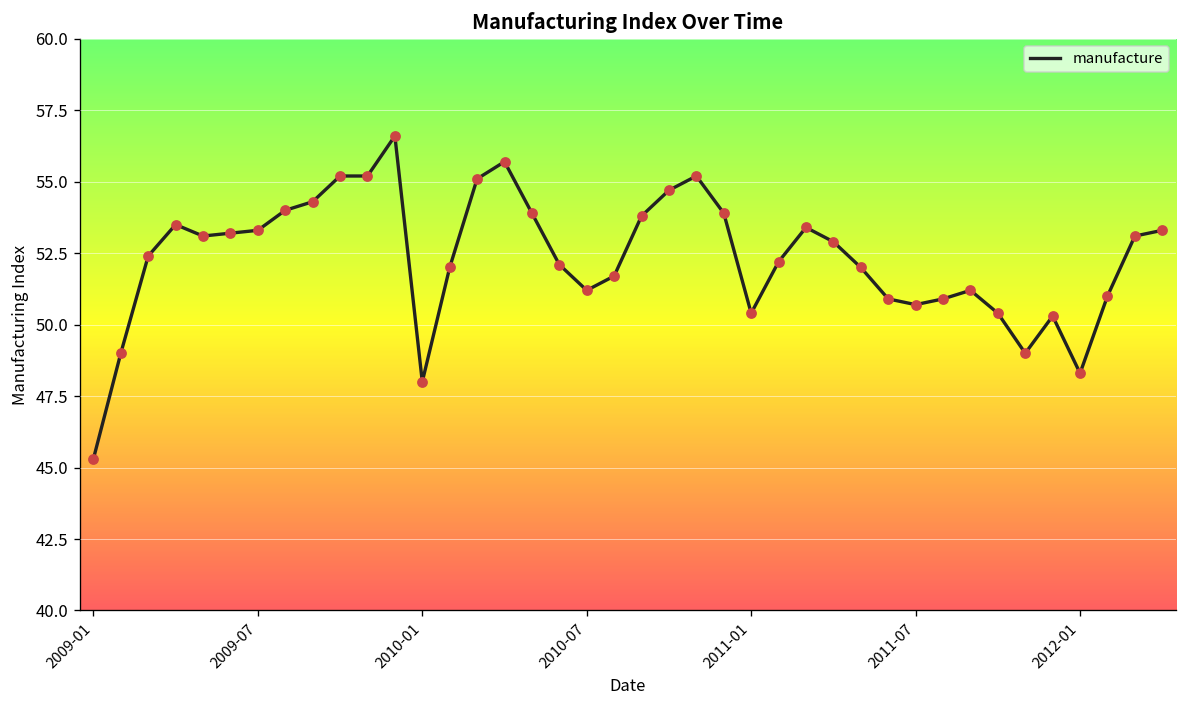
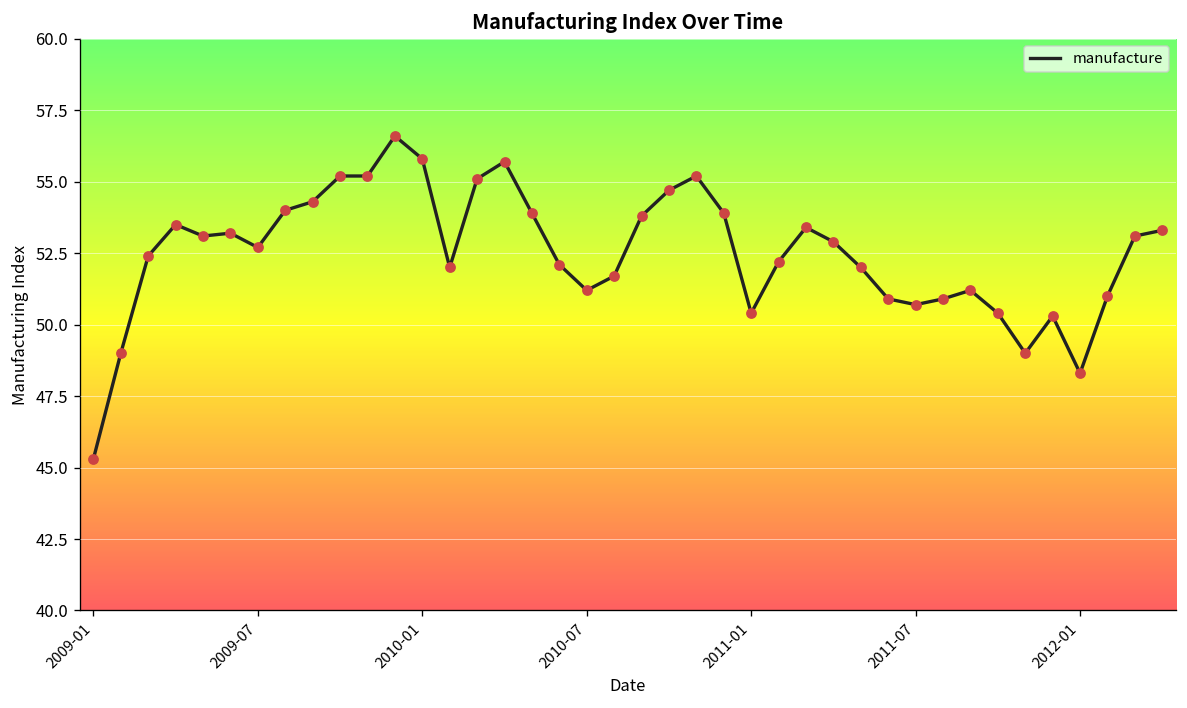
2009-07: 53.3 -> 52.7
2010-01: 48.0 -> 55.8
